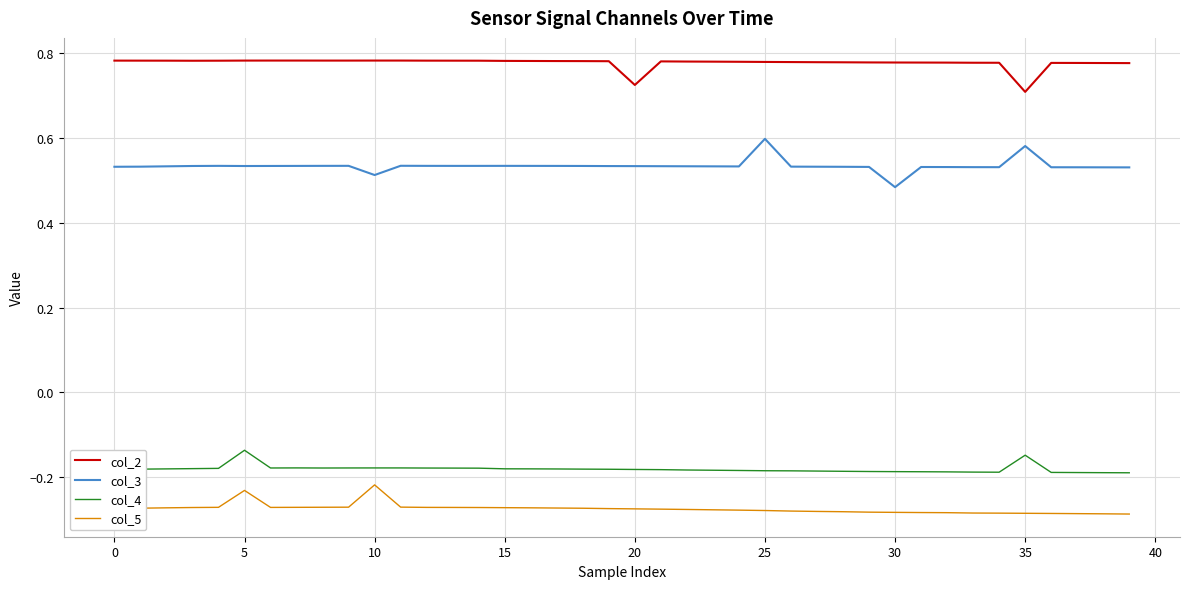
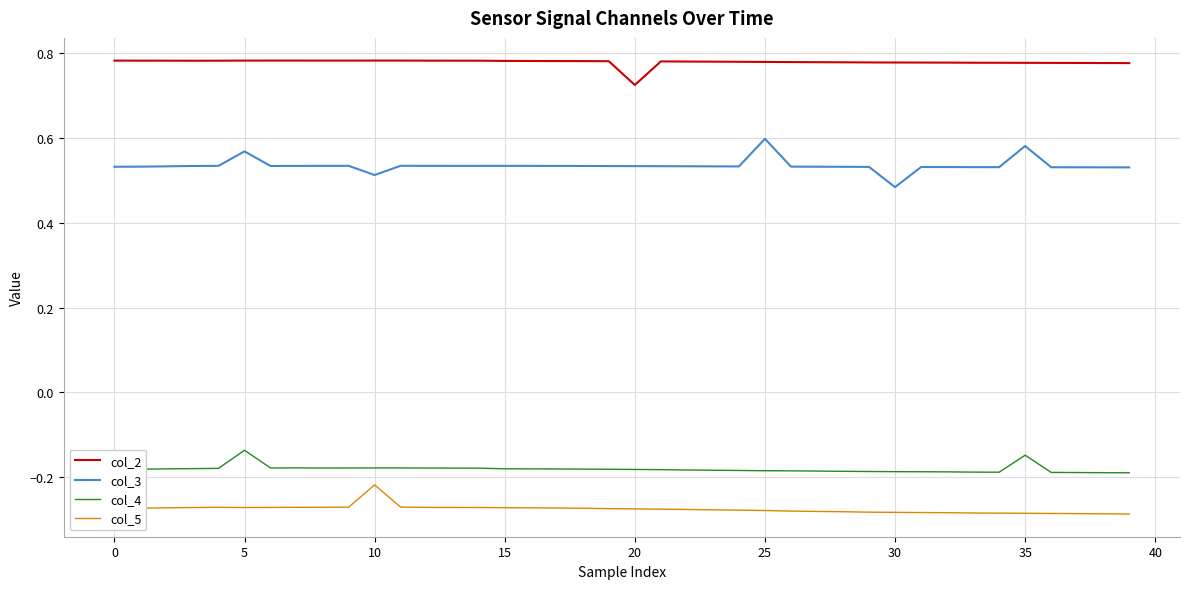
col_3, 5: 0.53 -> 0.57
col_5, 5: -0.23 -> -0.27
col_2, 35: 0.71 -> 0.78
